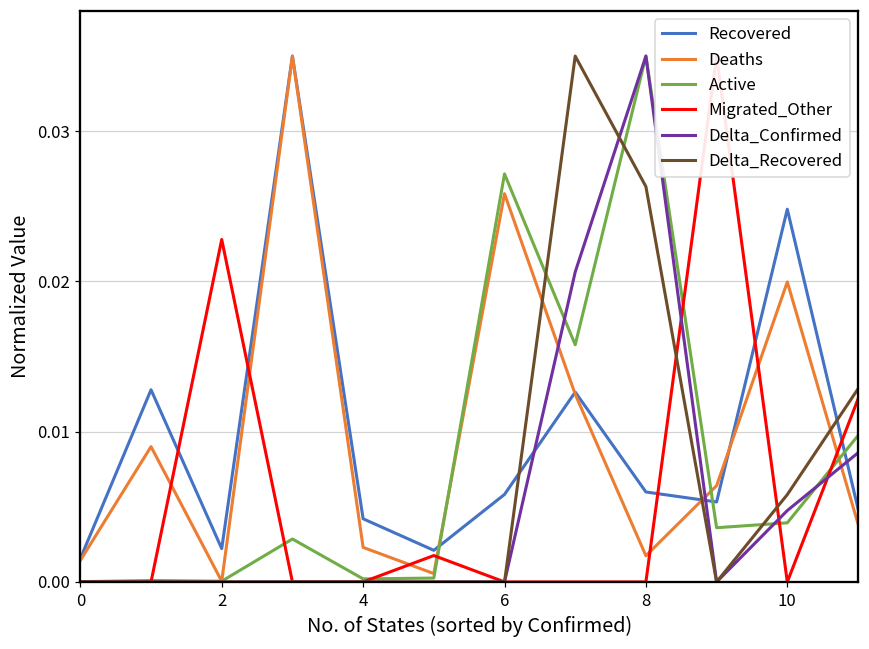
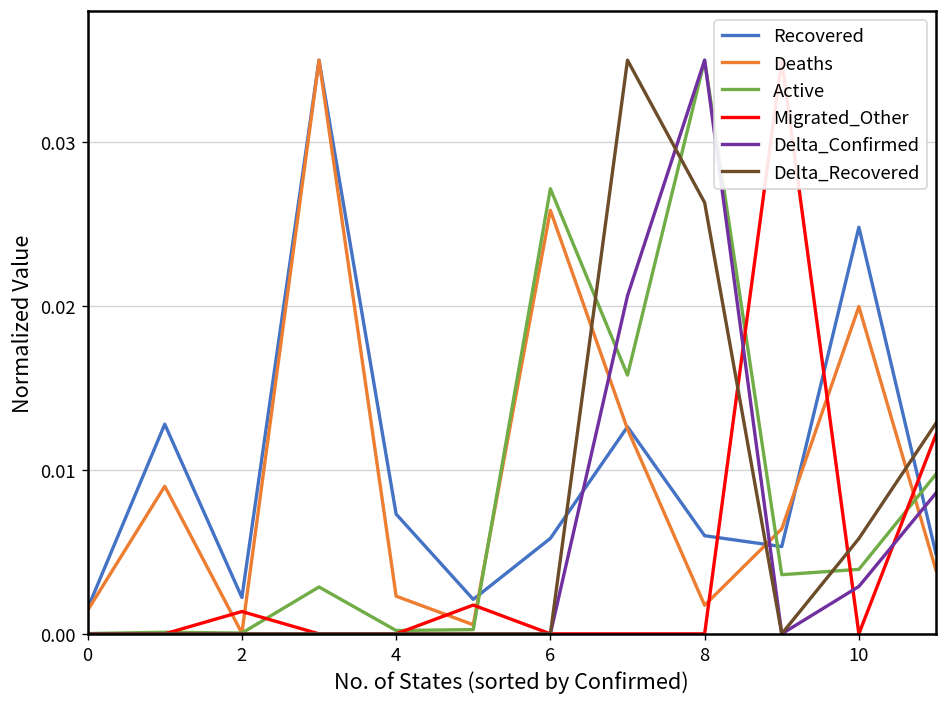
Migrated_Other, 2: 0.0228 -> 0.0014
Recovered, 4: 0.0042 -> 0.0073
Delta_Confirmed, 10: 0.0048 -> 0.0029
